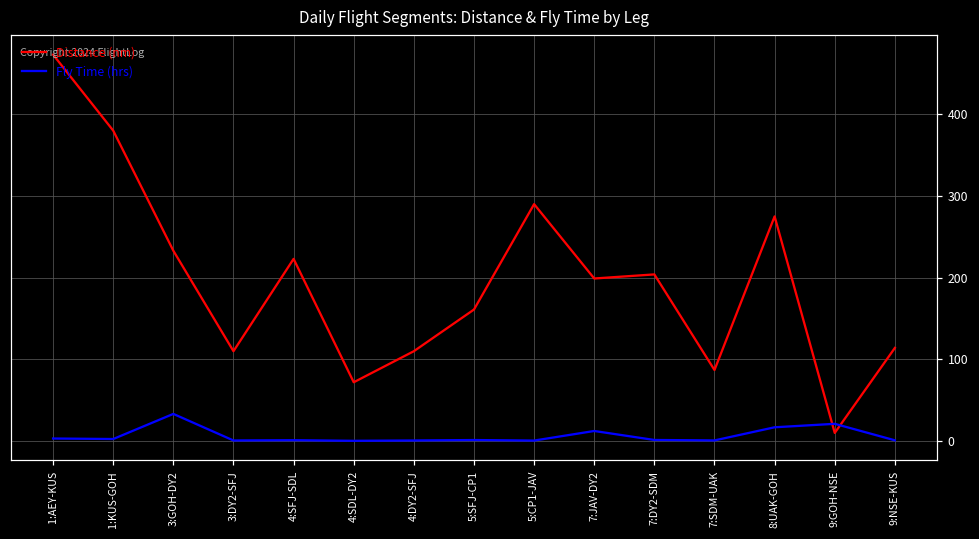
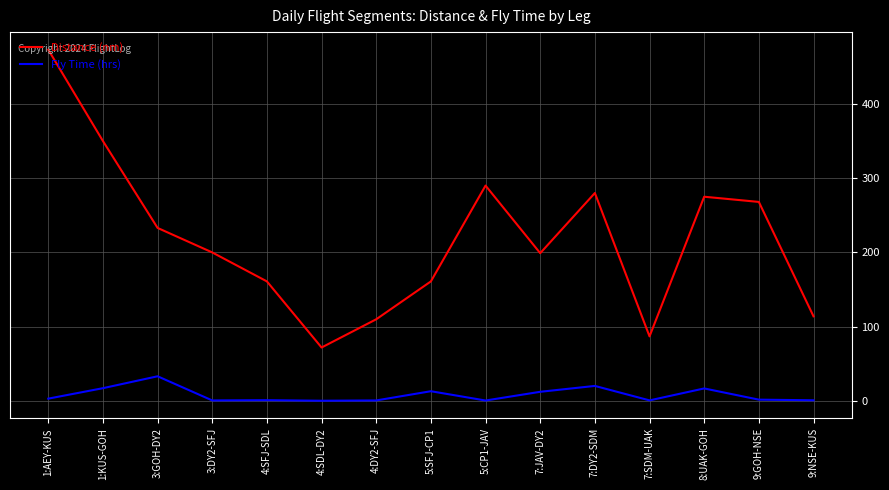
Distance (nm), 1:KUS-GOH: 380 -> 350
Fly Time (hrs), 1:KUS-GOH: 0 -> 20
Distance (nm), 3:DY2-SFJ: 110 -> 200
Distance (nm), 4:SFJ-SDL: 220 -> 160
Fly Time (hrs), 5:SFJ-CP1: 0 -> 10
Distance (nm), 7:DY2-SDM: 200 -> 280
Fly Time (hrs), 7:DY2-SDM: 0 -> 20
Distance (nm), 9:GOH-NSE: 10 -> 270
Fly Time (hrs), 9:GOH-NSE: 20 -> 0
